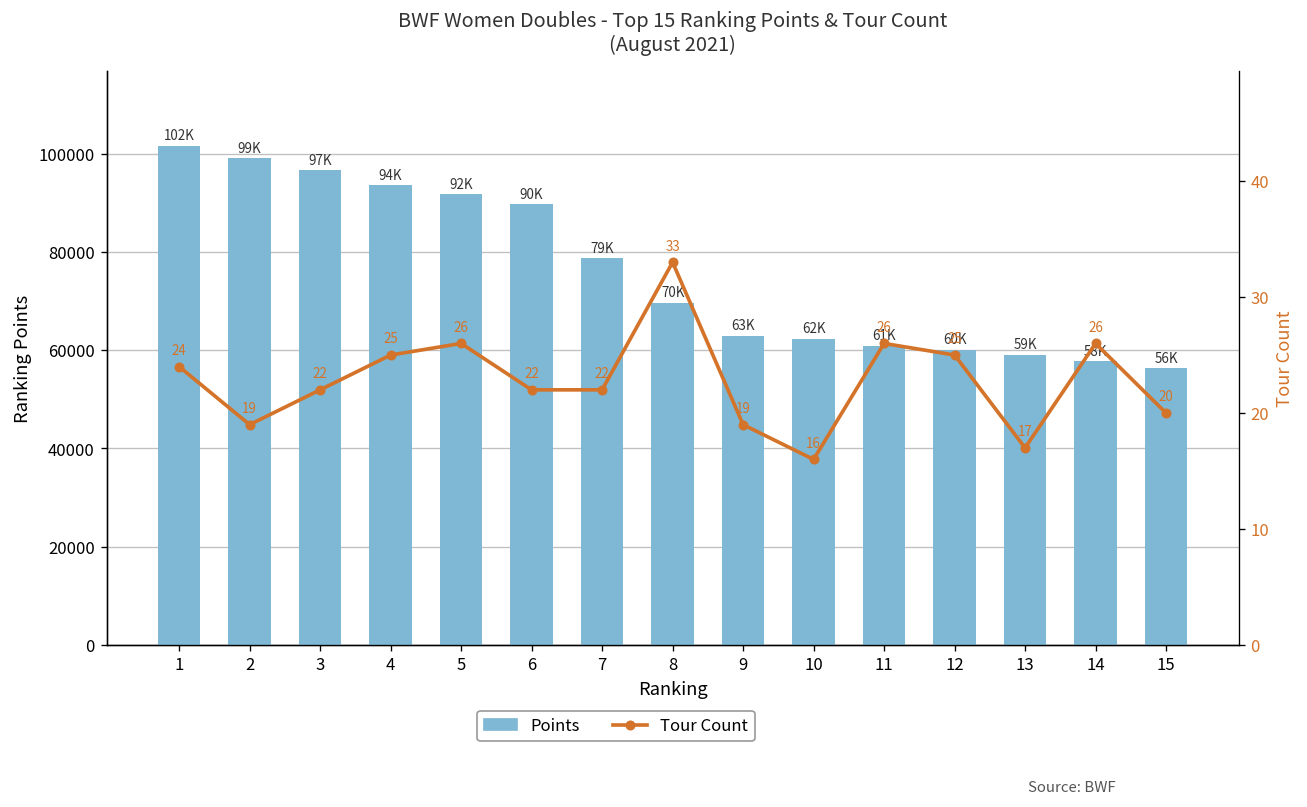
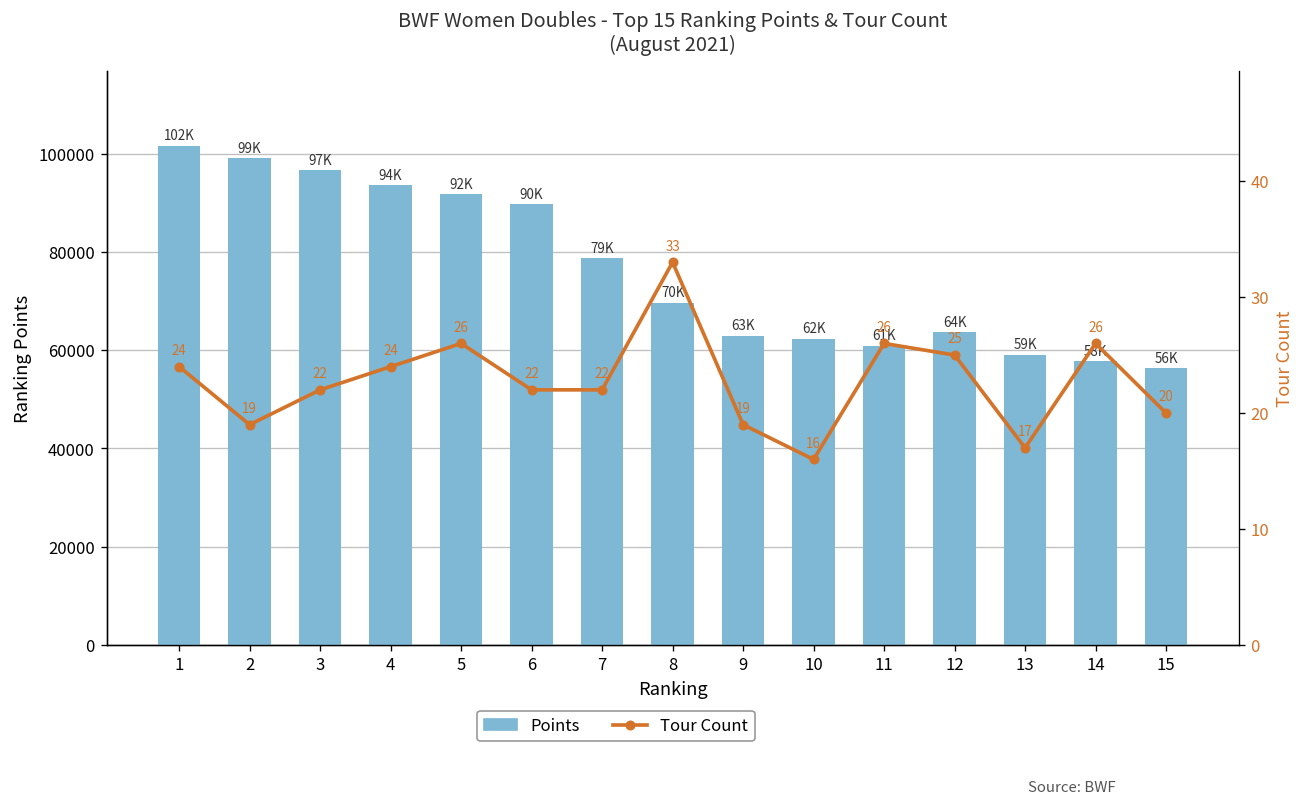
Points, 12: 60K -> 64K
Tour Count, 4: 25 -> 24
